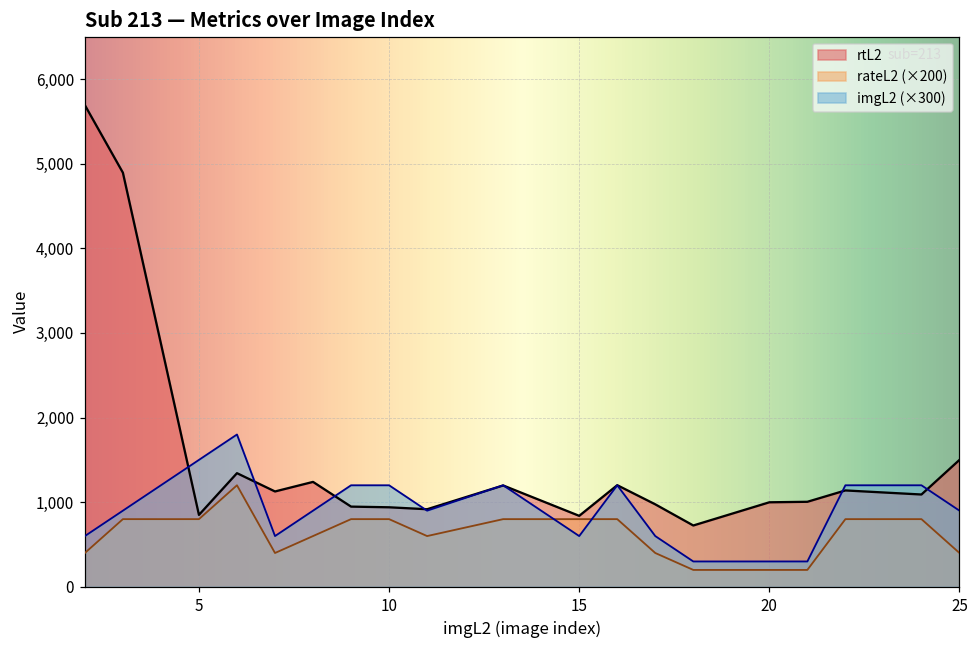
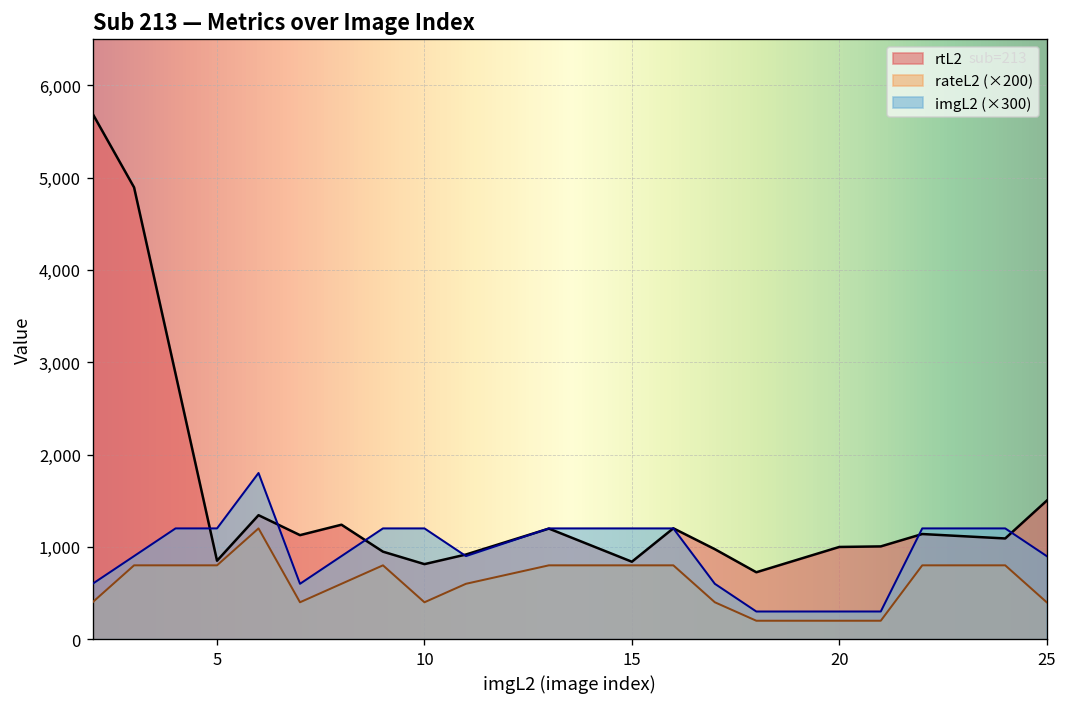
imgL2 (×300), 5: 1,500 -> 1,200
rtL2, 10: 900 -> 800
rateL2 (×200), 10: 800 -> 400
imgL2 (×300), 15: 600 -> 1,200
